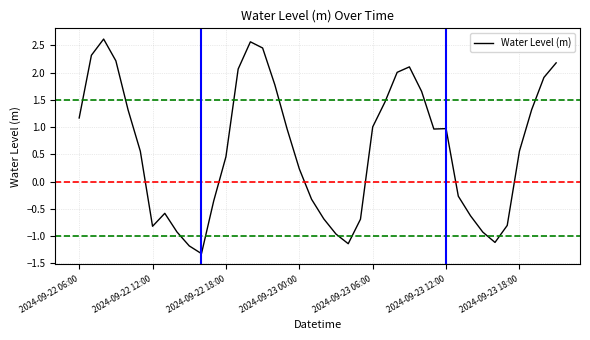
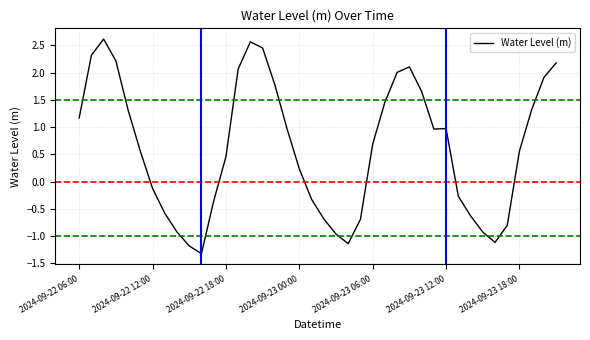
2024-09-22 12:00: -0.8 -> -0.1
2024-09-23 06:00: 1.0 -> 0.7
